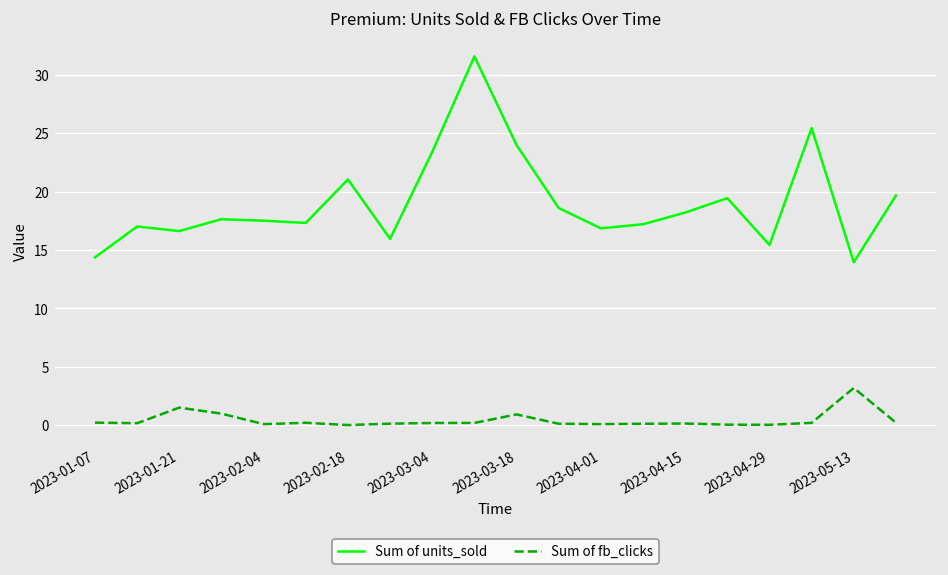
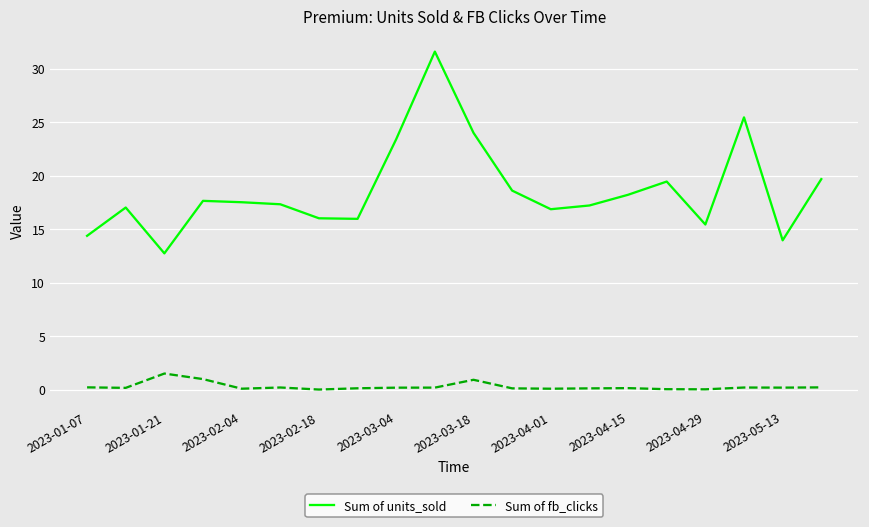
Sum of units_sold, 2023-01-21: 17 -> 13
Sum of units_sold, 2023-02-18: 21 -> 16
Sum of fb_clicks, 2023-05-13: 3 -> 0
